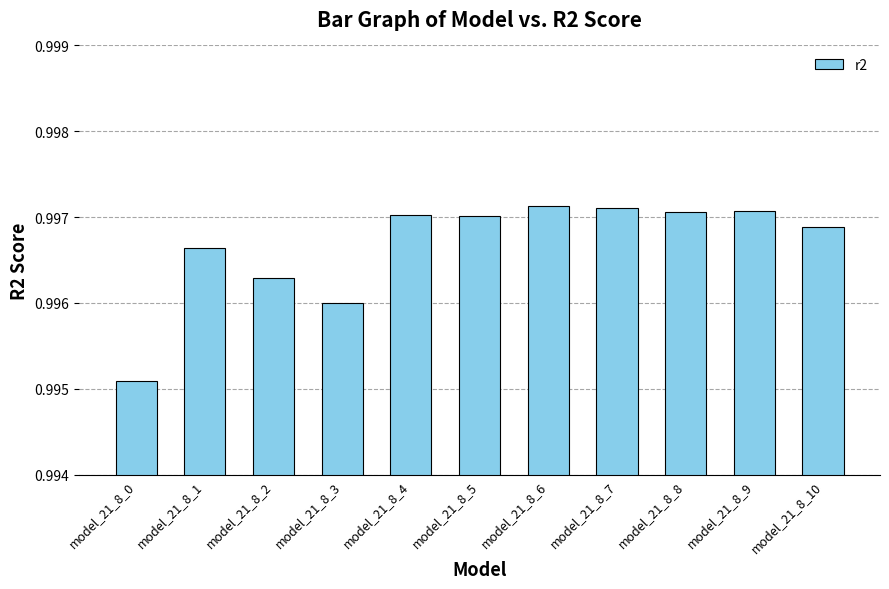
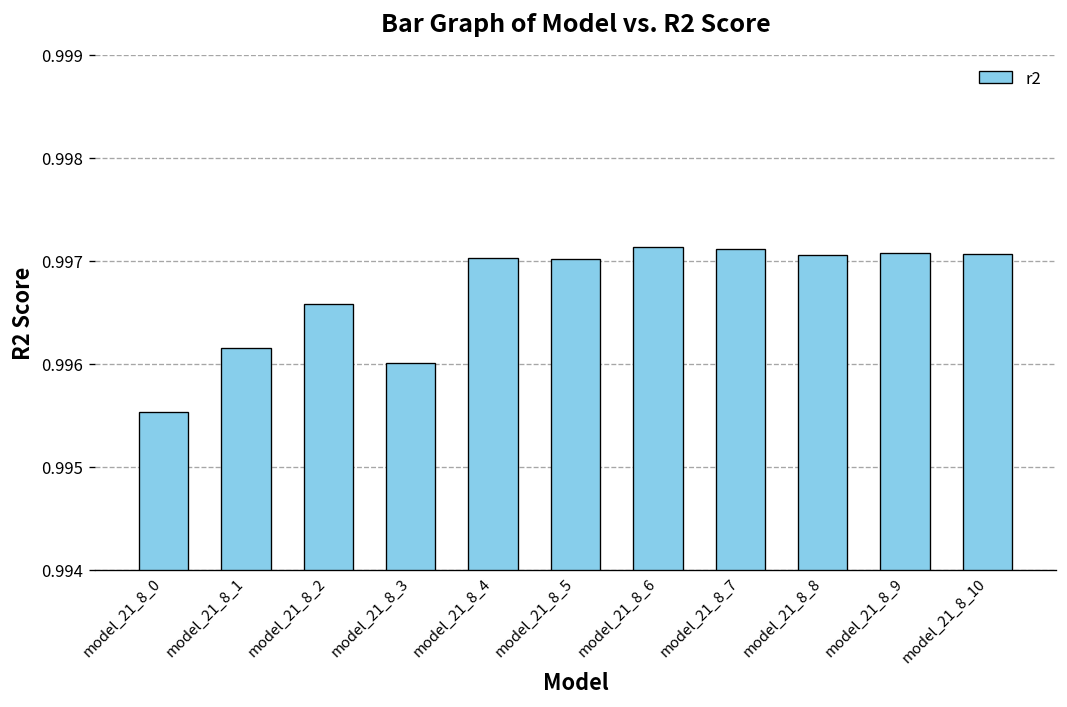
model_21_8_0: 0.9951 -> 0.9955
model_21_8_1: 0.9966 -> 0.9962
model_21_8_2: 0.9963 -> 0.9966
model_21_8_10: 0.9969 -> 0.9971
